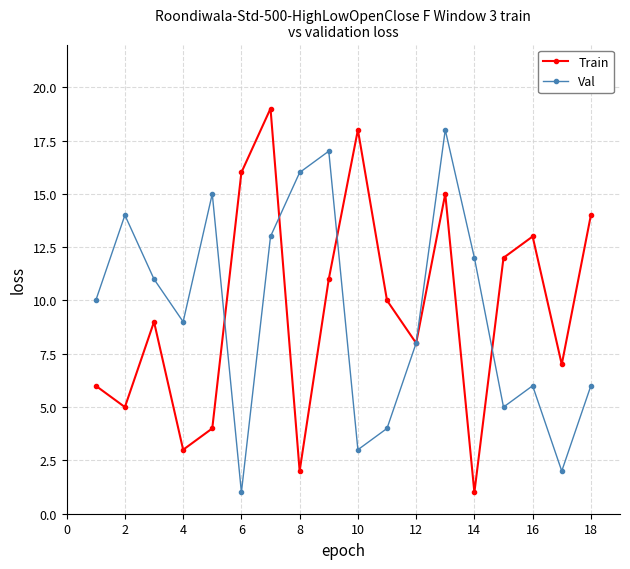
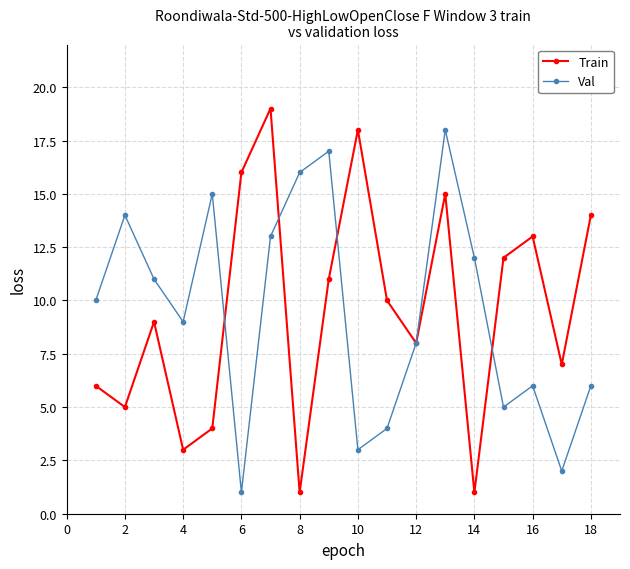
Train, 8: 2 -> 1
